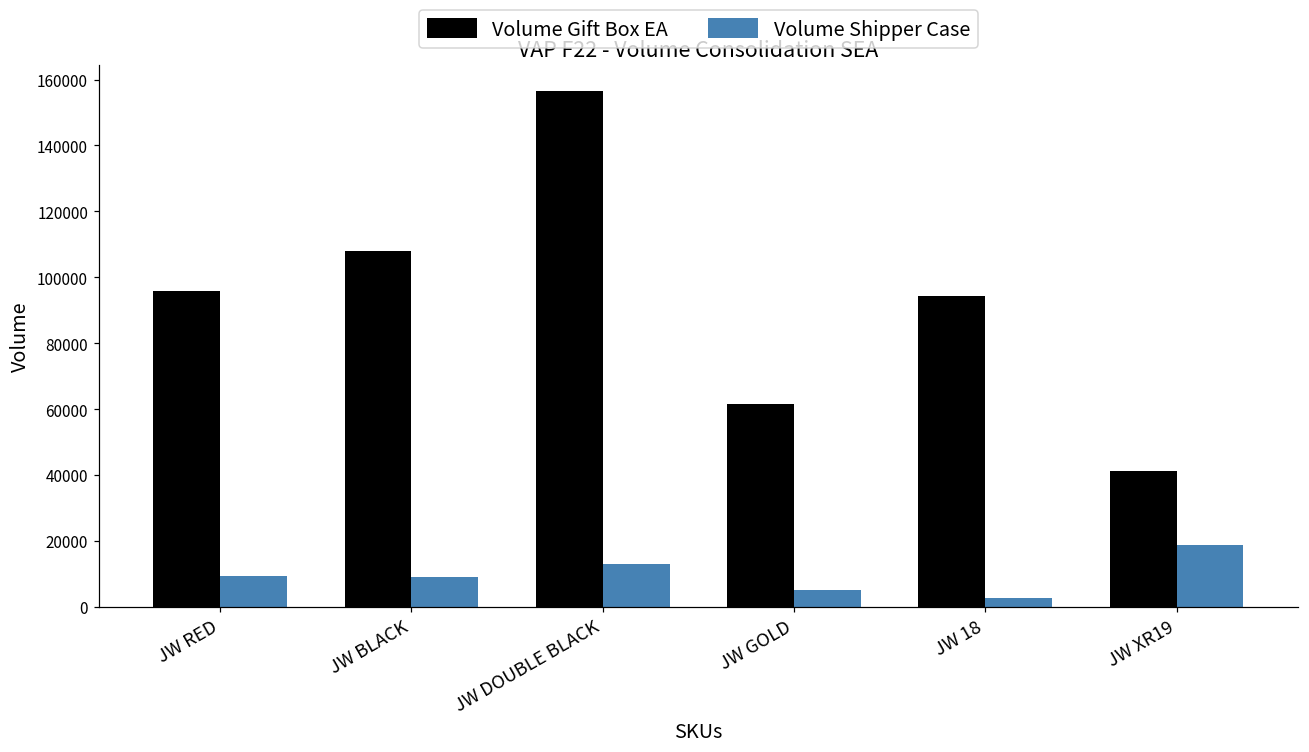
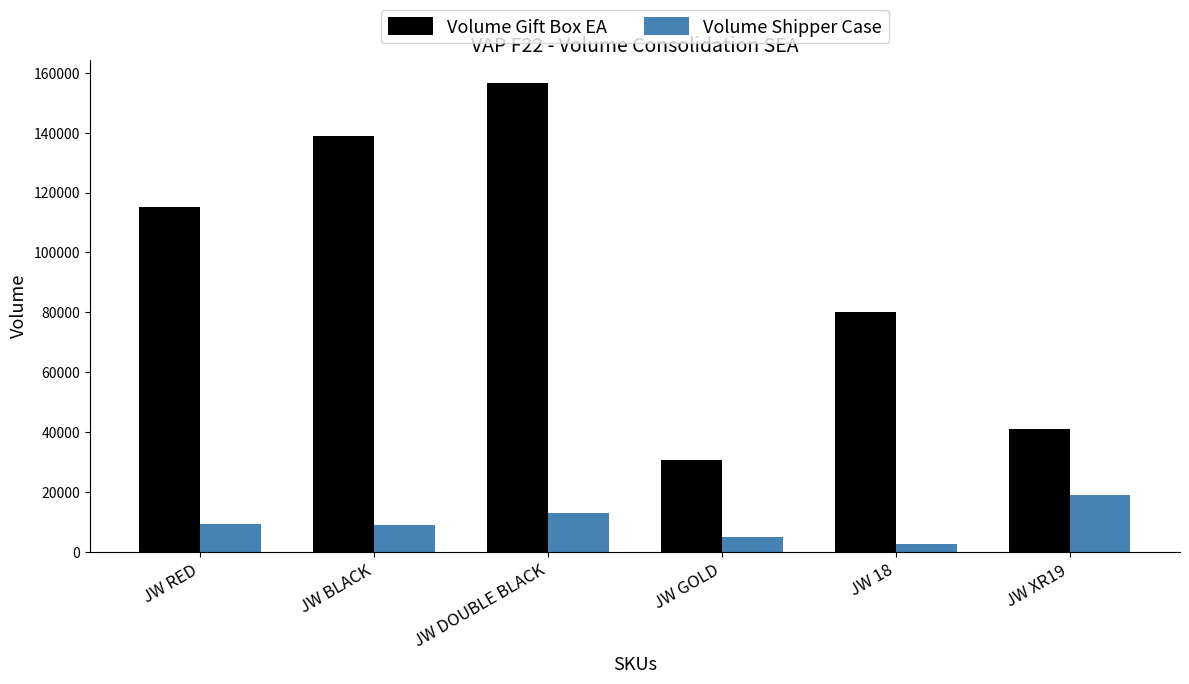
Volume Gift Box EA, JW RED: 96000 -> 115000
Volume Gift Box EA, JW BLACK: 108000 -> 139000
Volume Gift Box EA, JW GOLD: 61000 -> 31000
Volume Gift Box EA, JW 18: 94000 -> 80000
